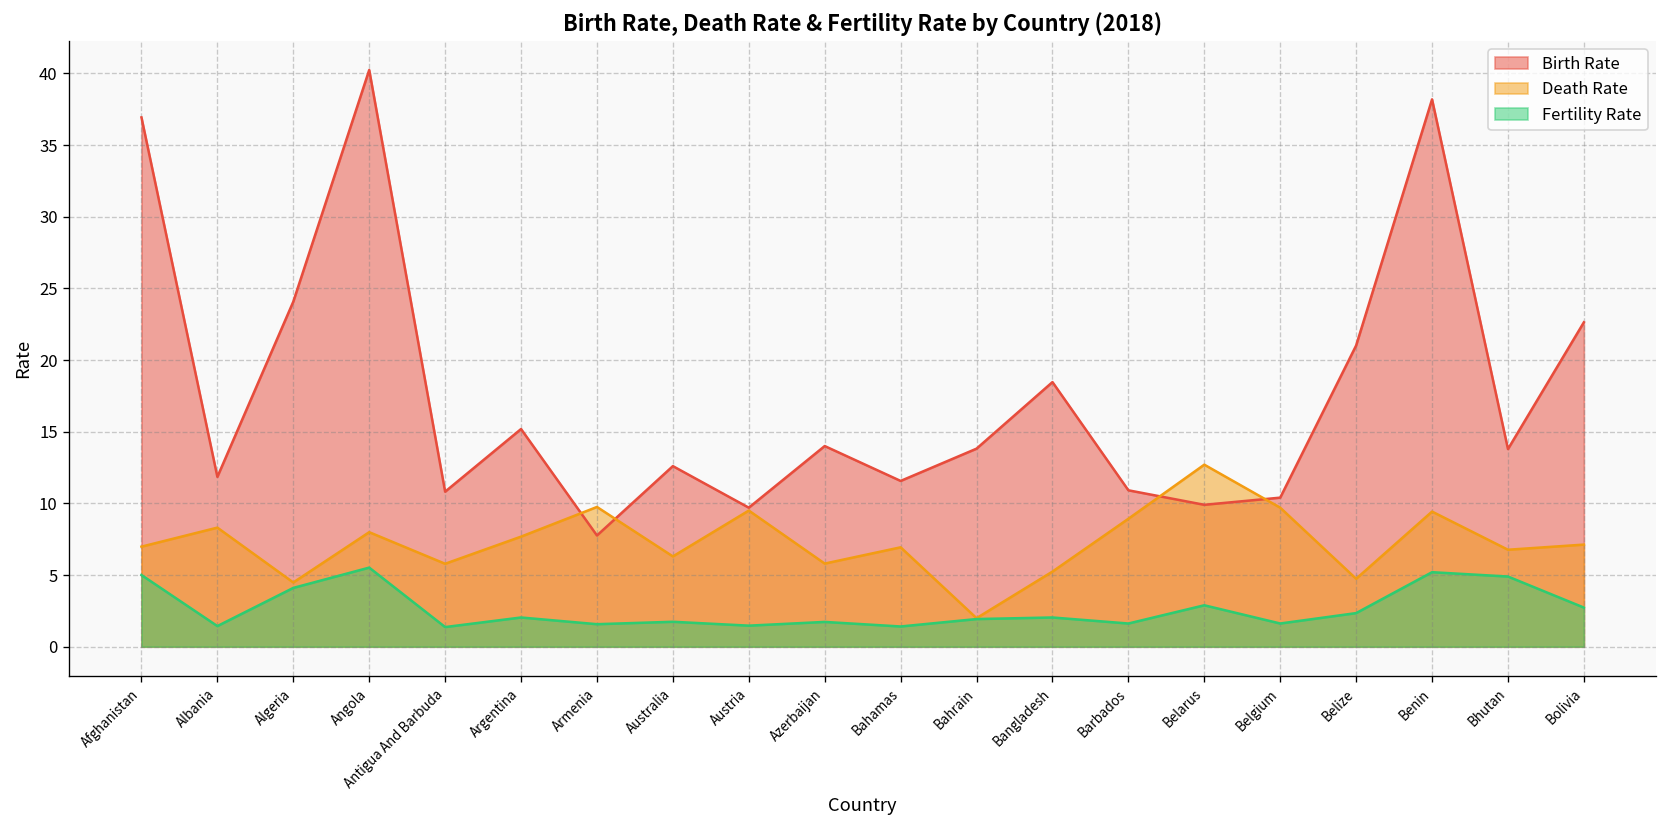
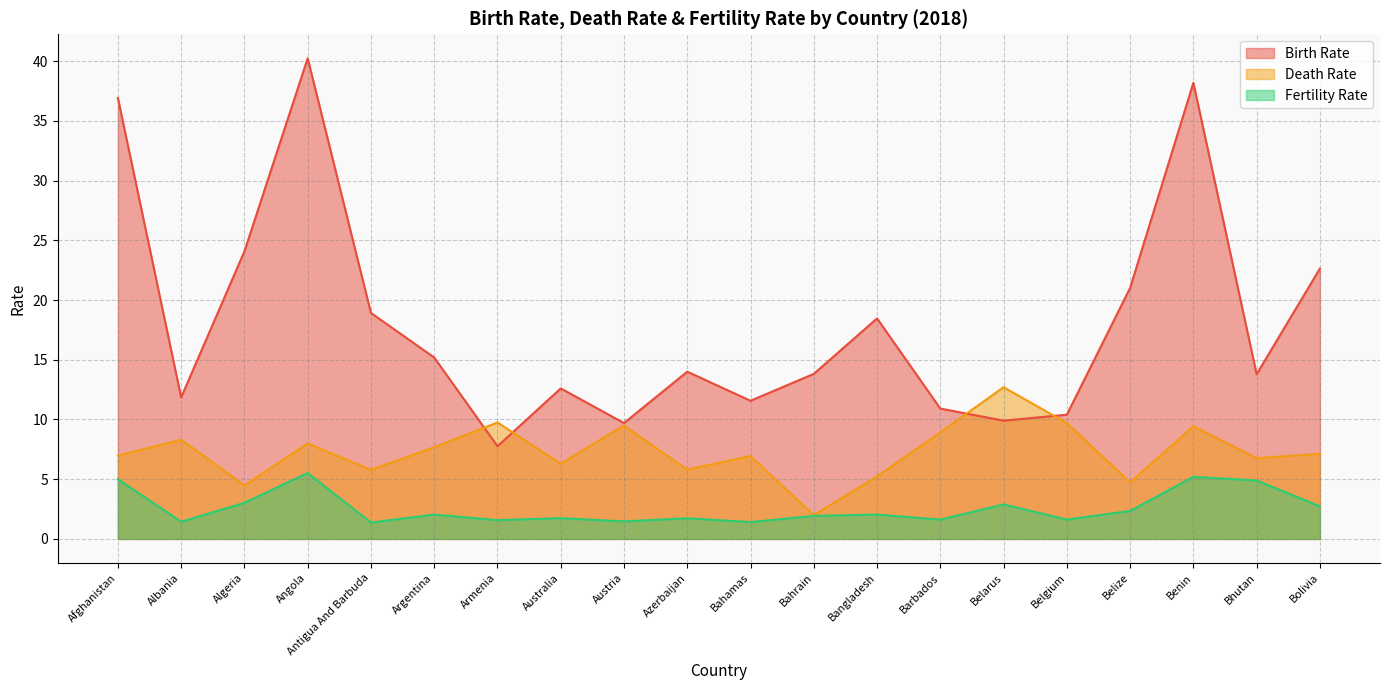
Fertility Rate, Algeria: 4.1 -> 3.0
Birth Rate, Antigua And Barbuda: 10.8 -> 18.9
